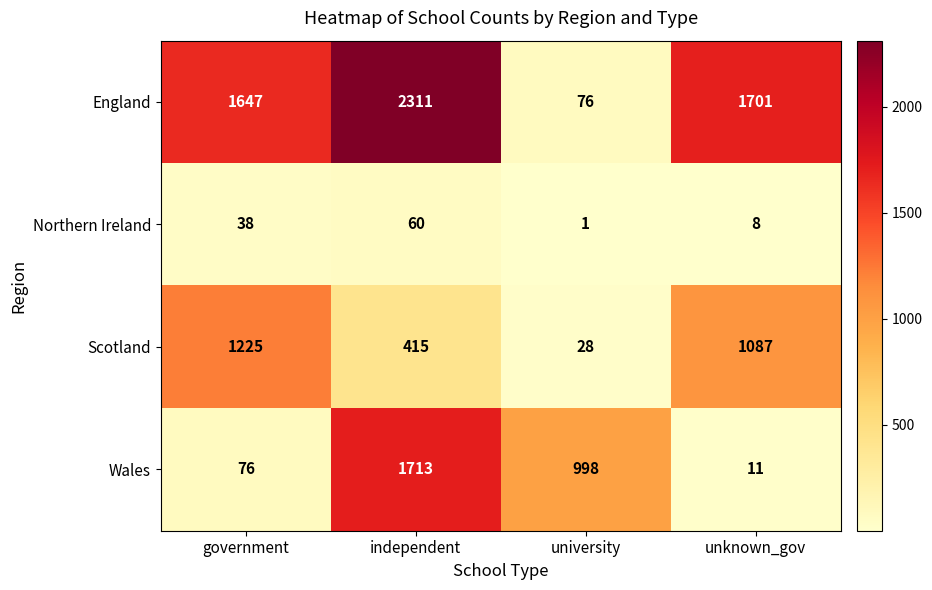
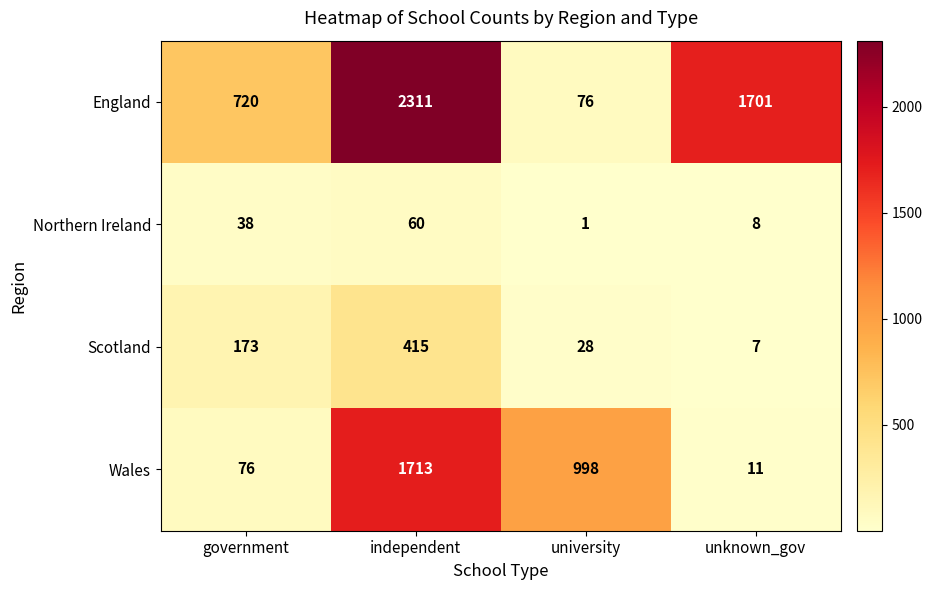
England, government: 1647 -> 720
Scotland, government: 1225 -> 173
Scotland, unknown_gov: 1087 -> 7
